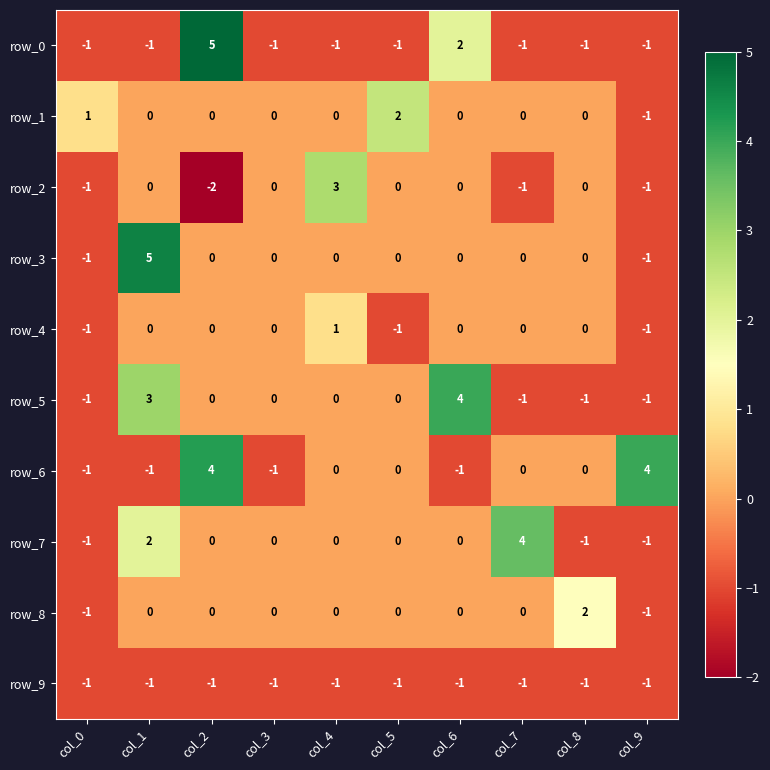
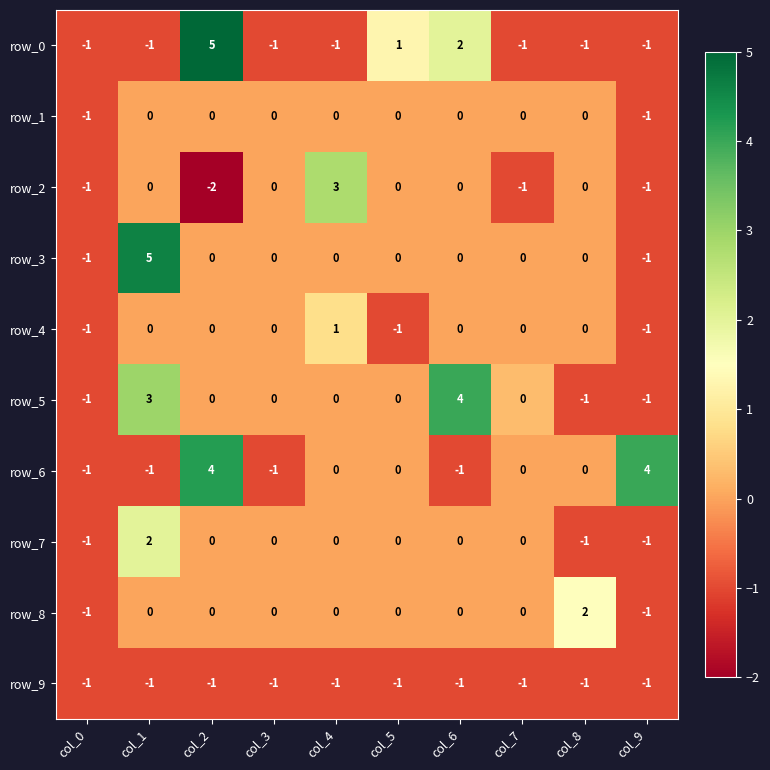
row_0, col_5: -1 -> 1
row_1, col_0: 1 -> -1
row_1, col_5: 2 -> 0
row_5, col_7: -1 -> 0
row_7, col_7: 4 -> 0
